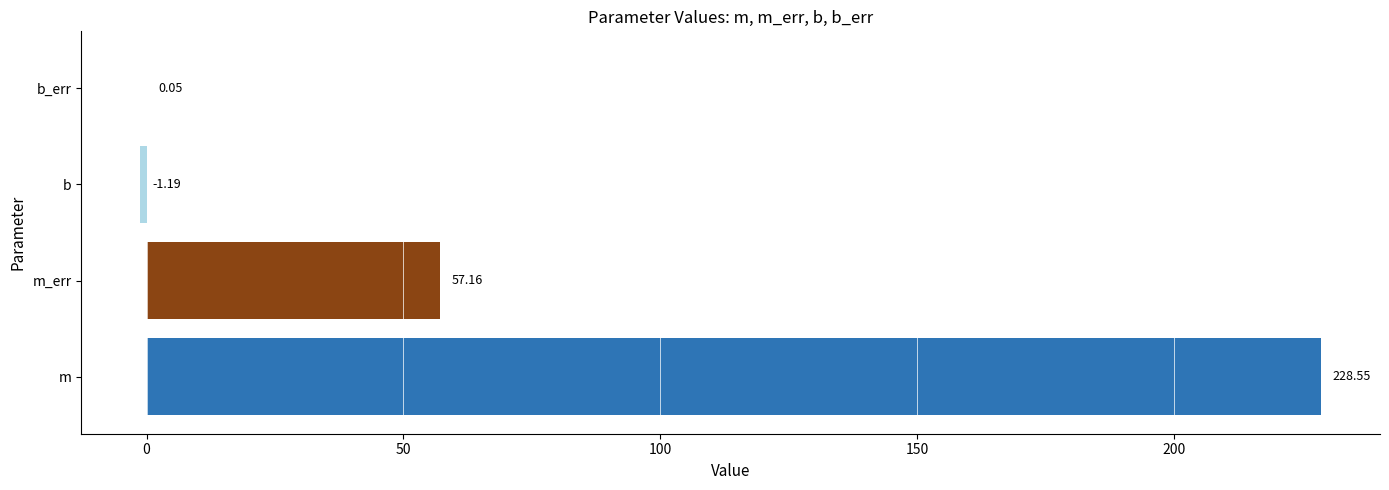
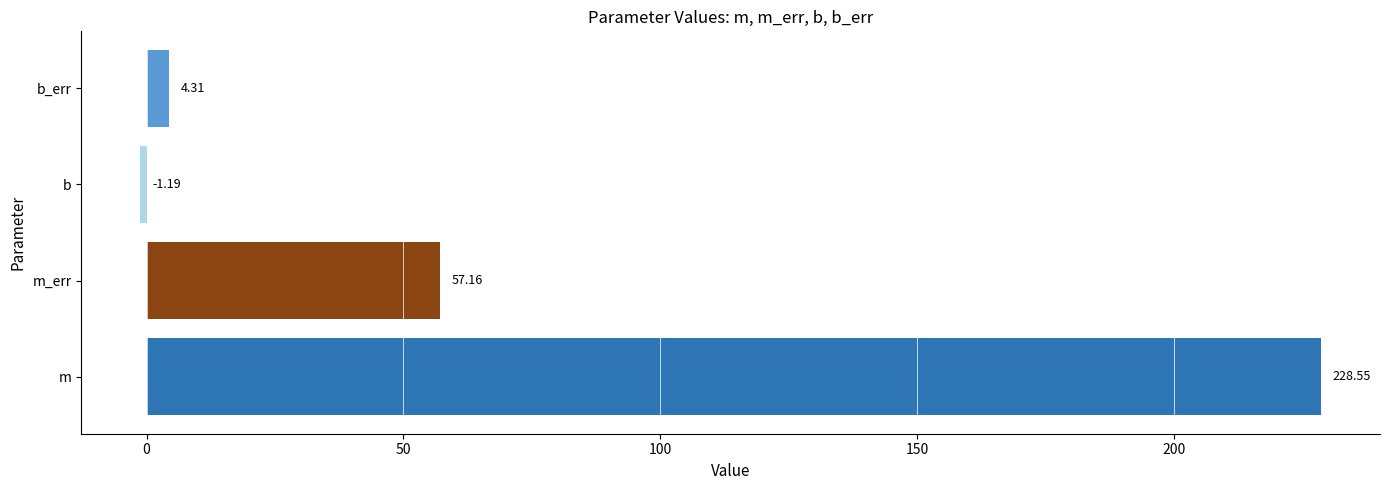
b_err: 0.05 -> 4.31
